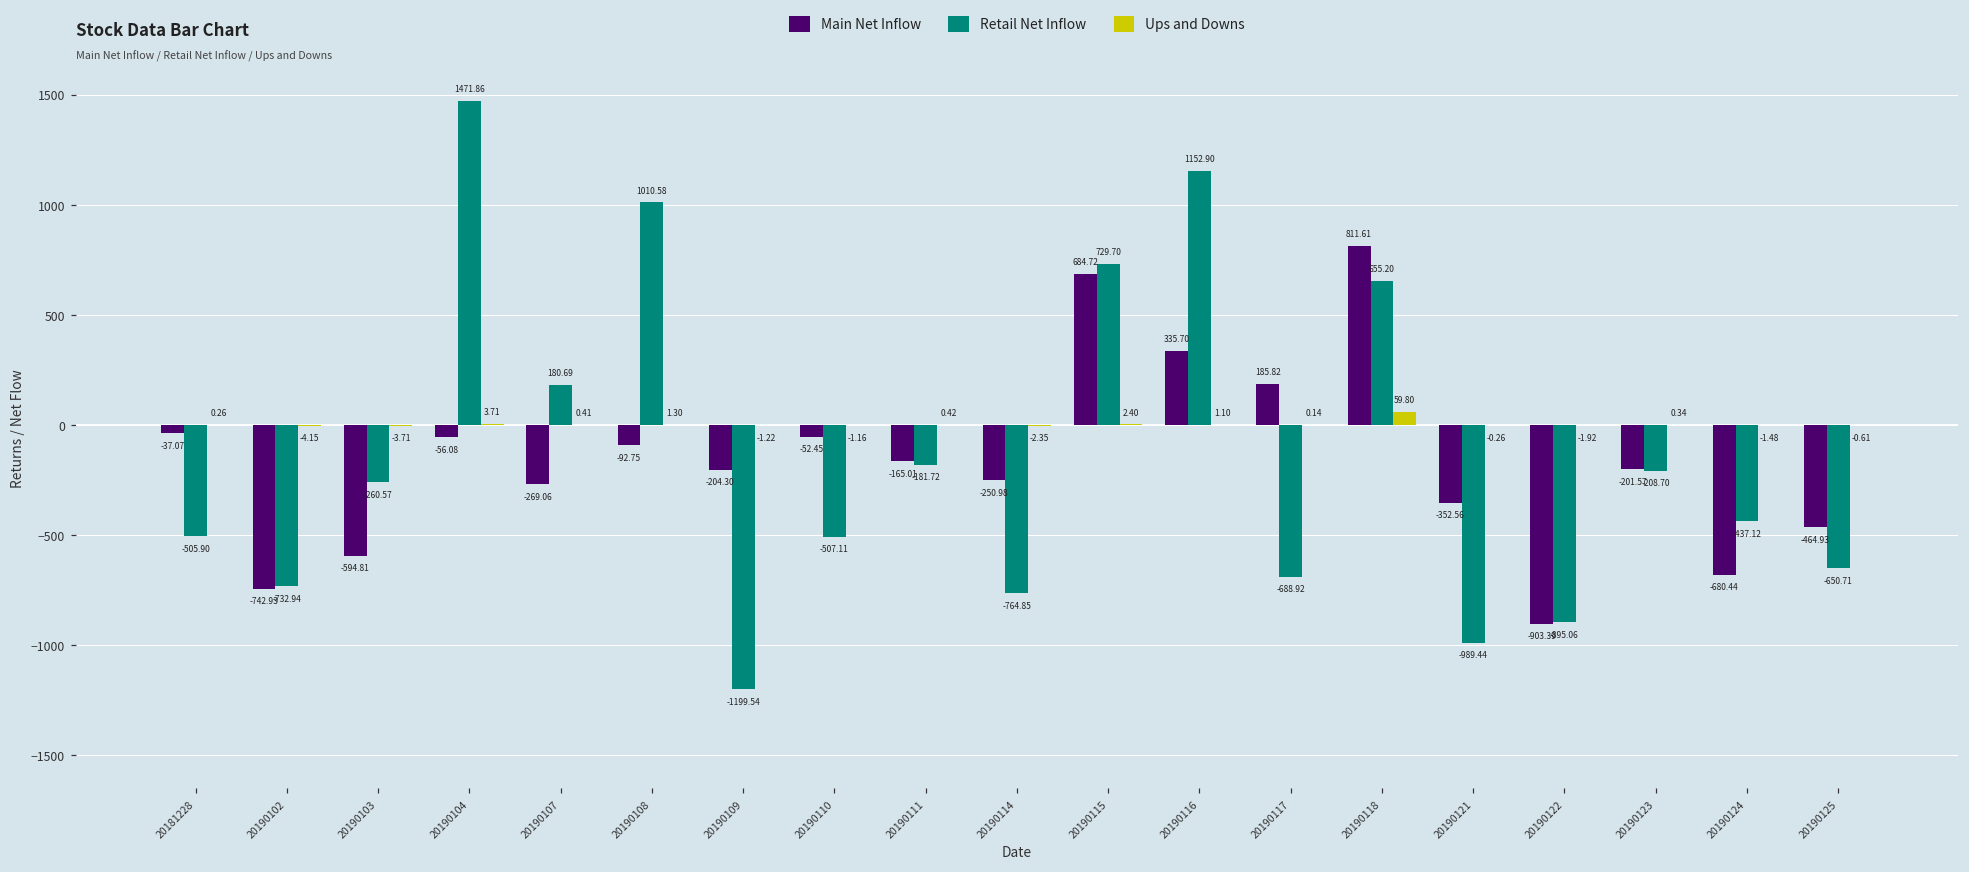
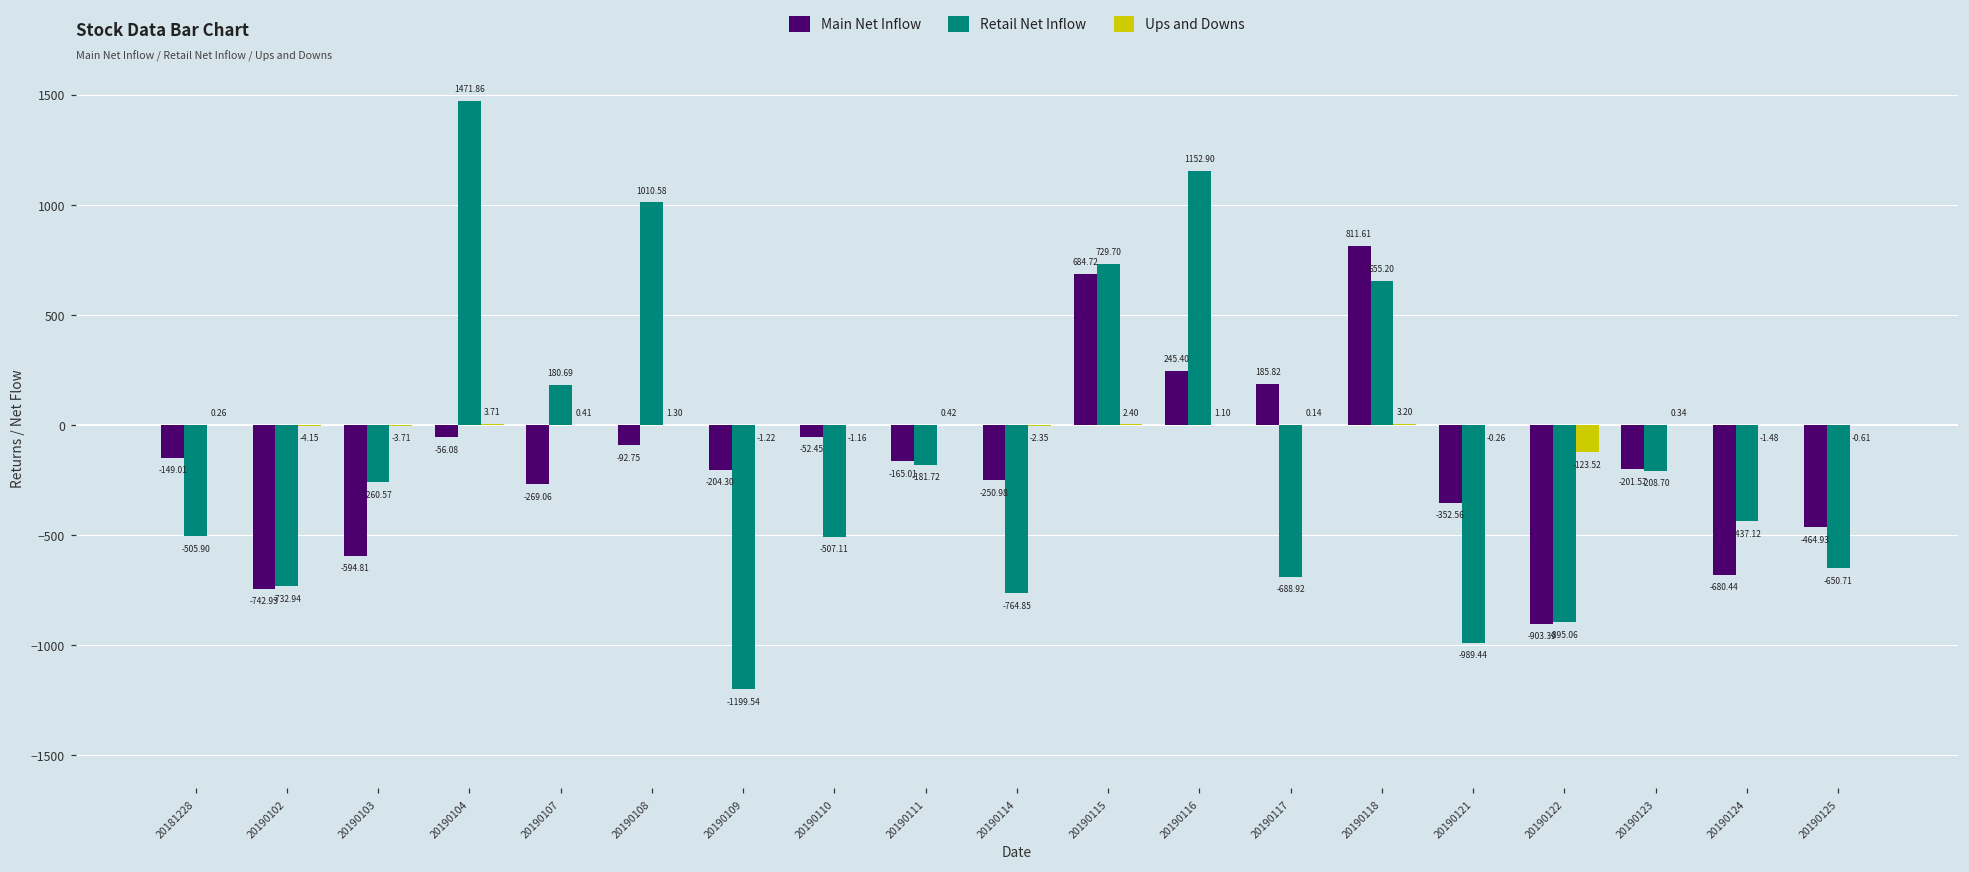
Main Net Inflow, 20181228: -37.07 -> -149.01
Main Net Inflow, 20190116: 335.70 -> 245.40
Ups and Downs, 20190118: 59.80 -> 3.20
Ups and Downs, 20190122: -1.92 -> -123.52
